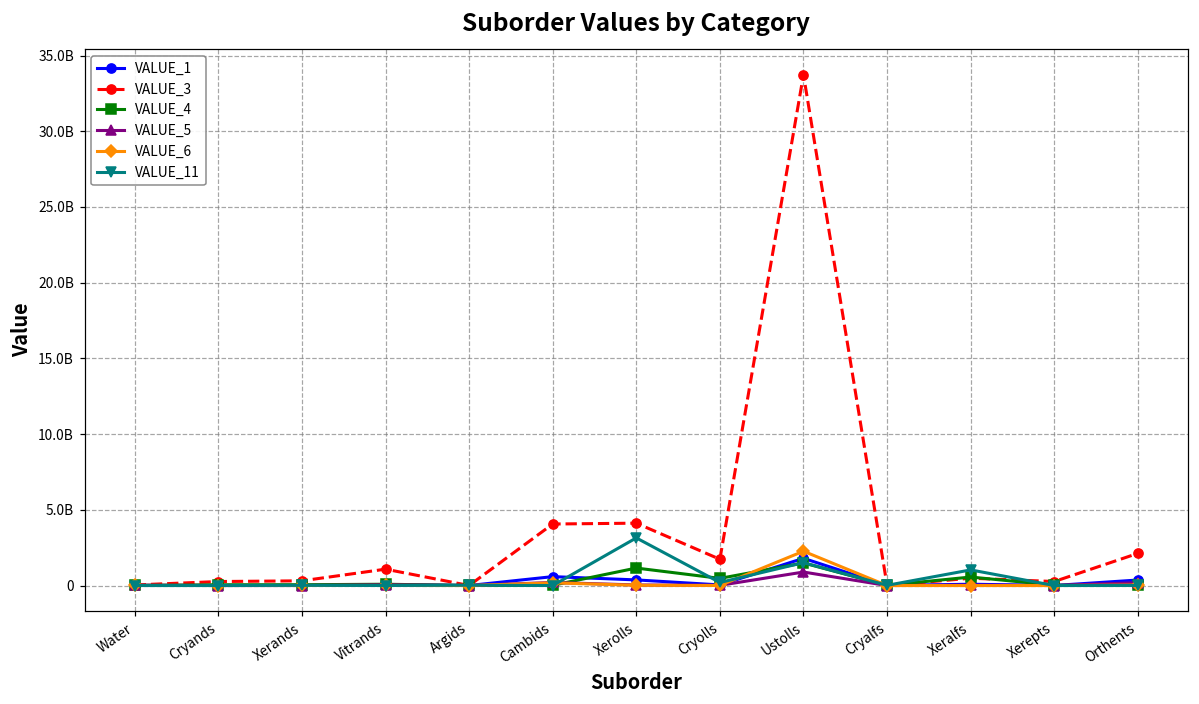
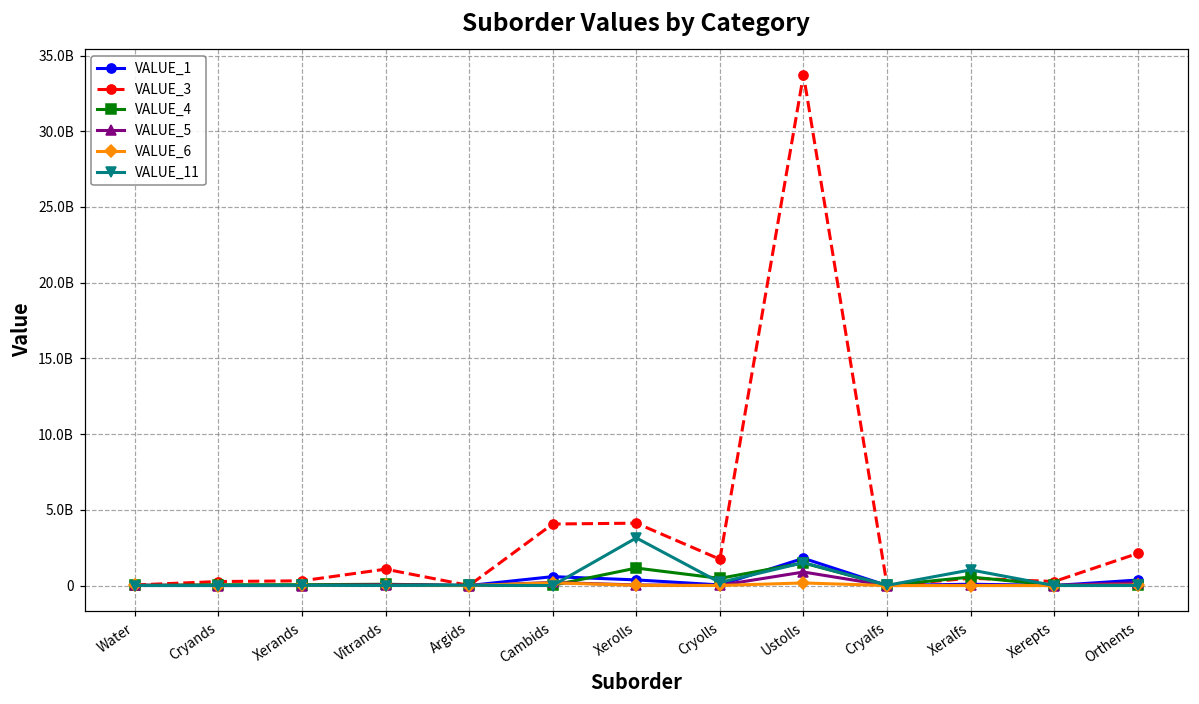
VALUE_6, Ustolls: 2300000000 -> 200000000
